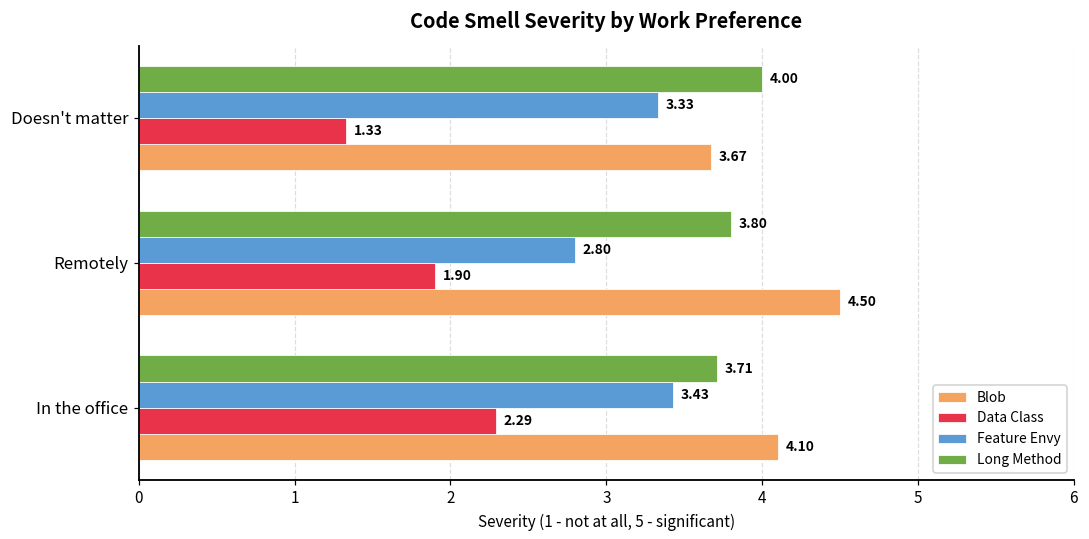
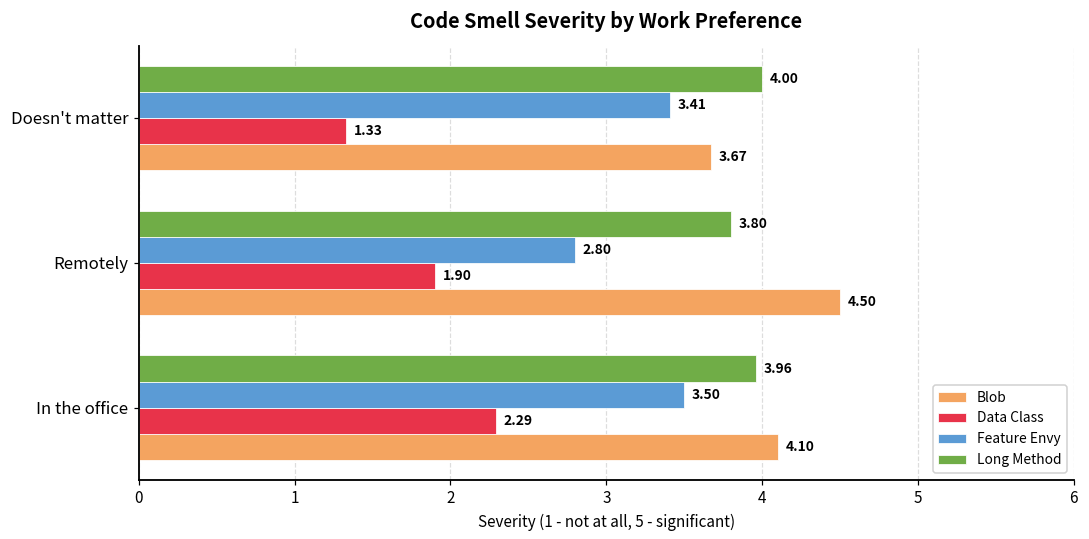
Feature Envy, Doesn't matter: 3.33 -> 3.41
Long Method, In the office: 3.71 -> 3.96
Feature Envy, In the office: 3.43 -> 3.50
